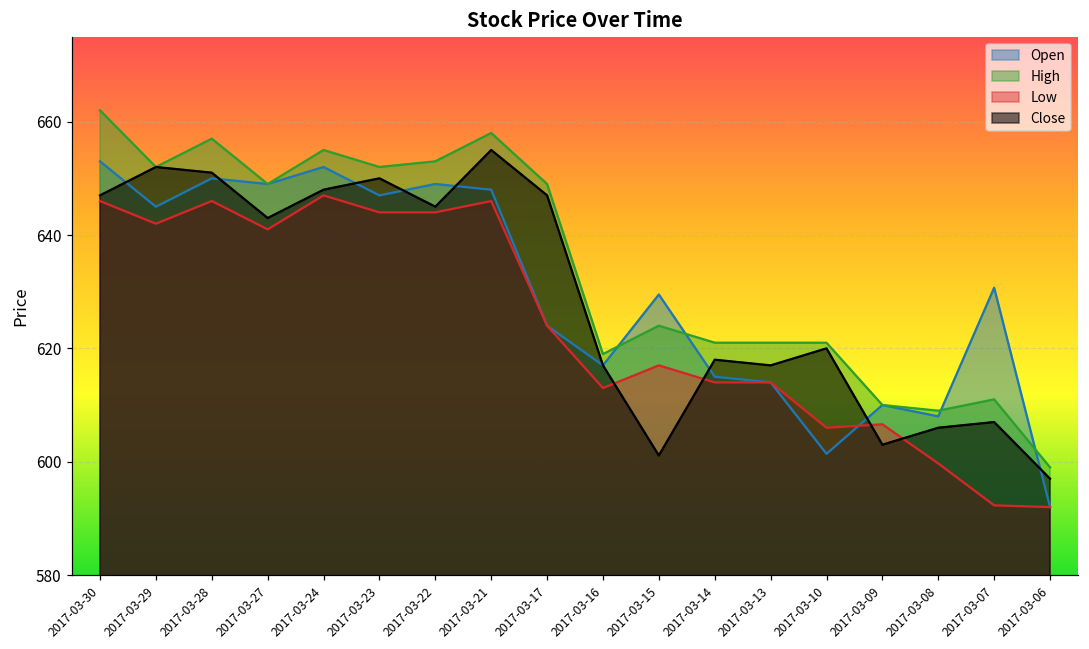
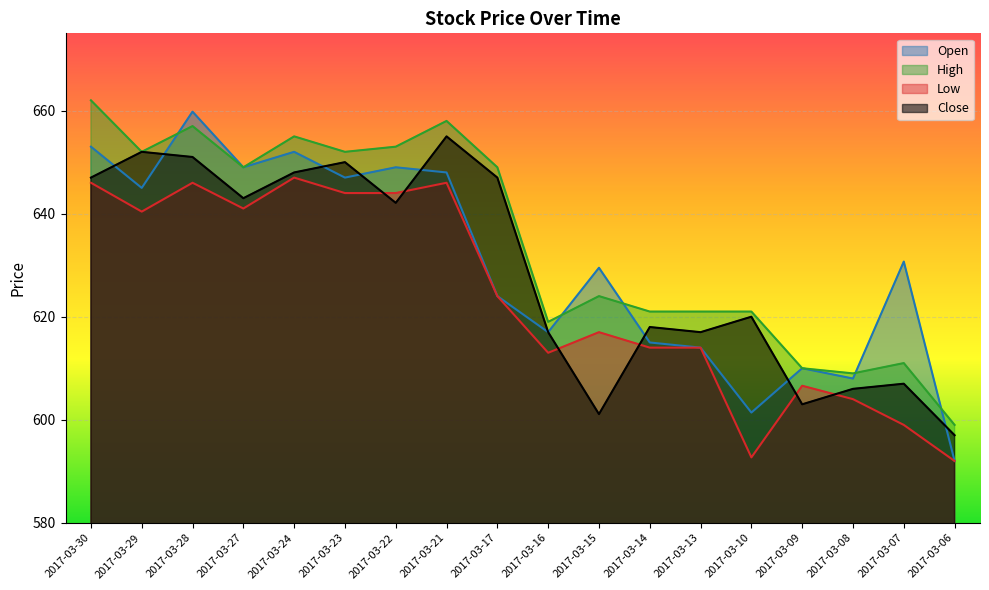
Low, 2017-03-29: 642 -> 640
Open, 2017-03-28: 650 -> 660
Close, 2017-03-22: 645 -> 642
Low, 2017-03-10: 606 -> 593
Low, 2017-03-08: 600 -> 604
Low, 2017-03-07: 592 -> 599
